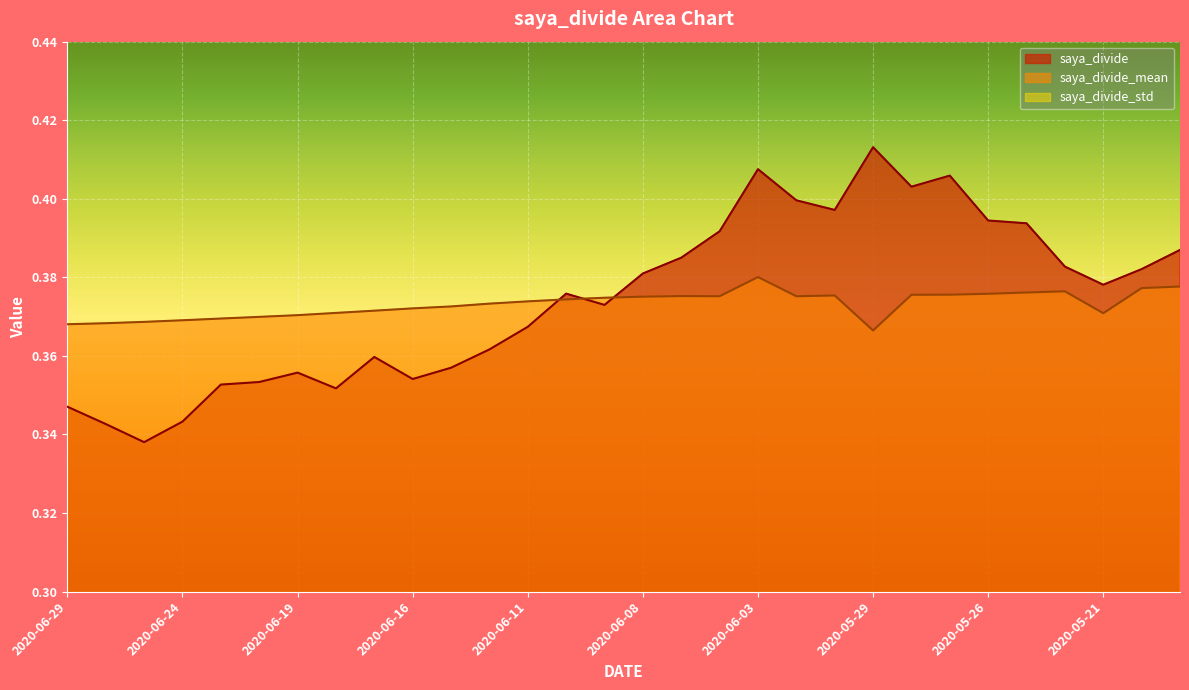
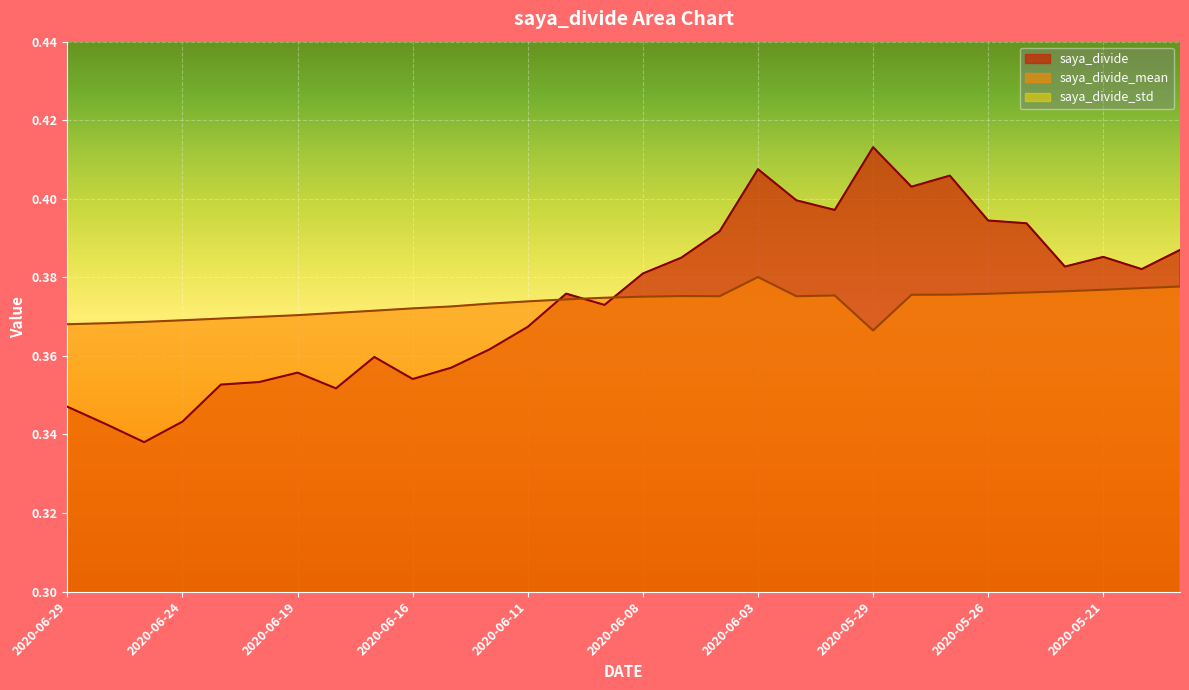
saya_divide, 2020-05-21: 0.378 -> 0.385
saya_divide_mean, 2020-05-21: 0.371 -> 0.377
